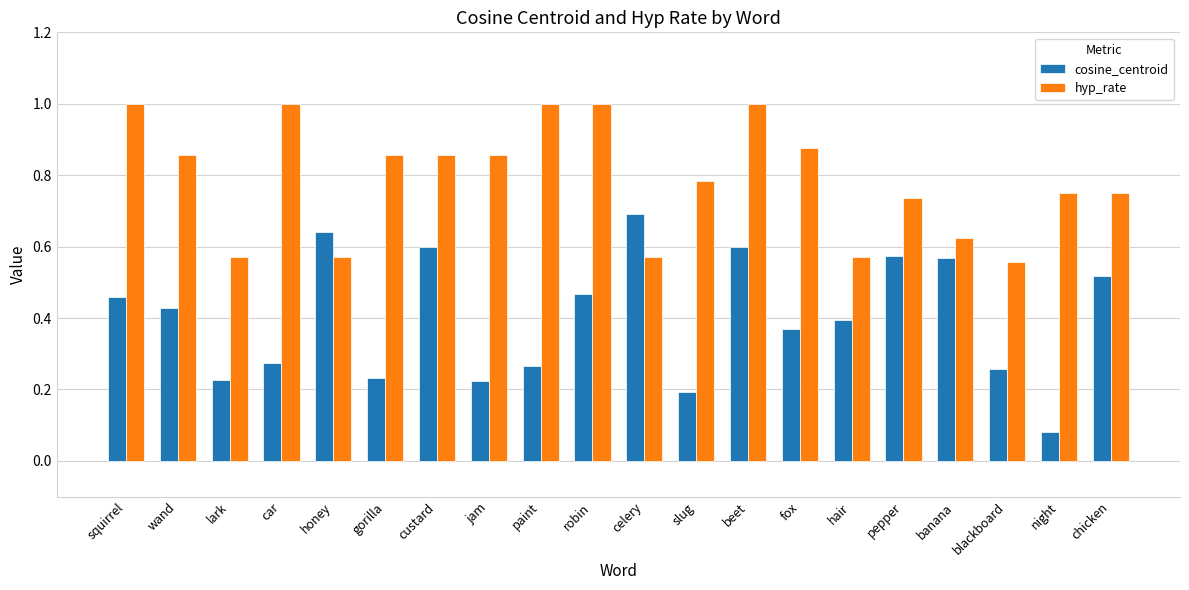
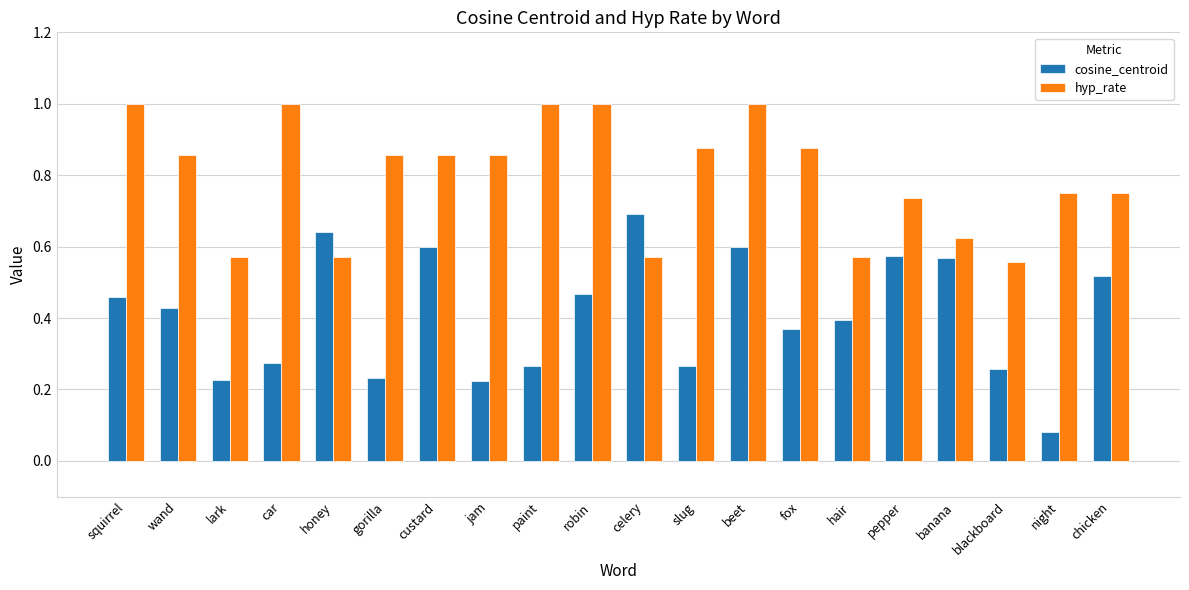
cosine_centroid, slug: 0.19 -> 0.27
hyp_rate, slug: 0.78 -> 0.88
